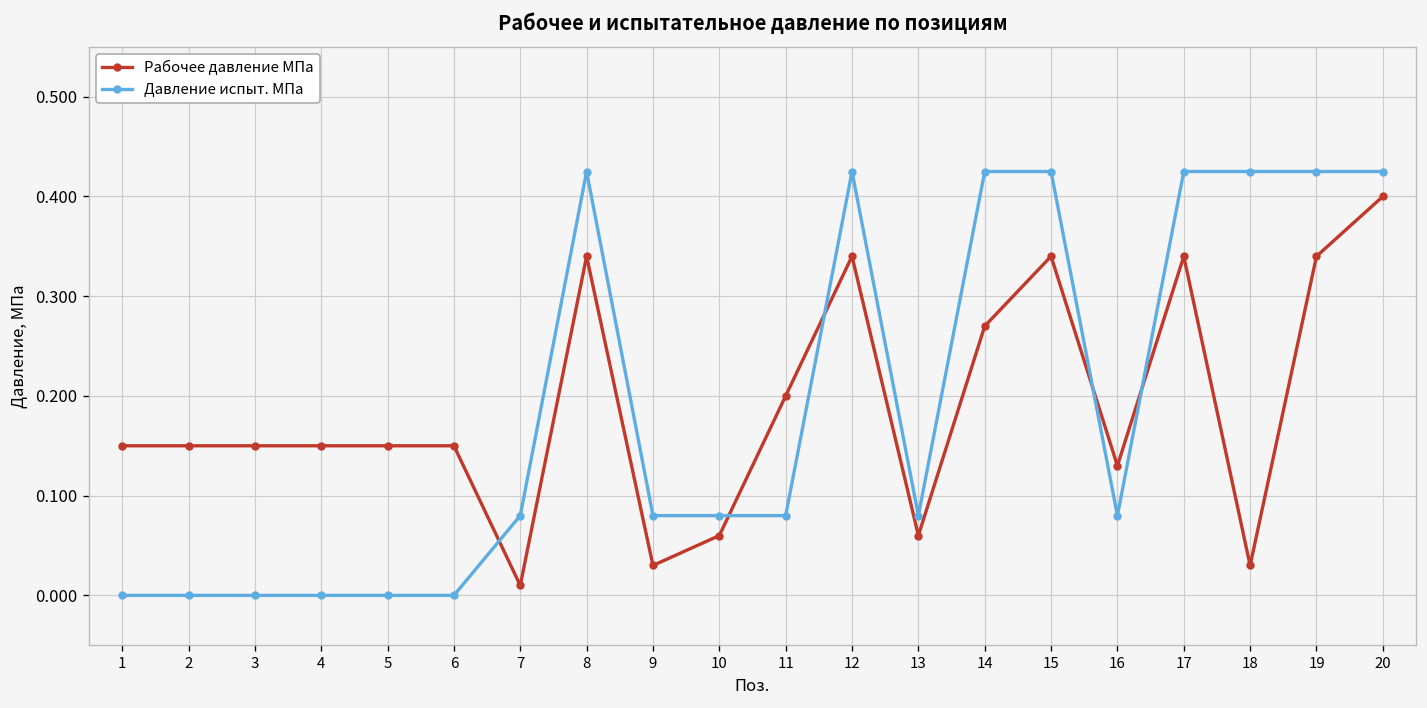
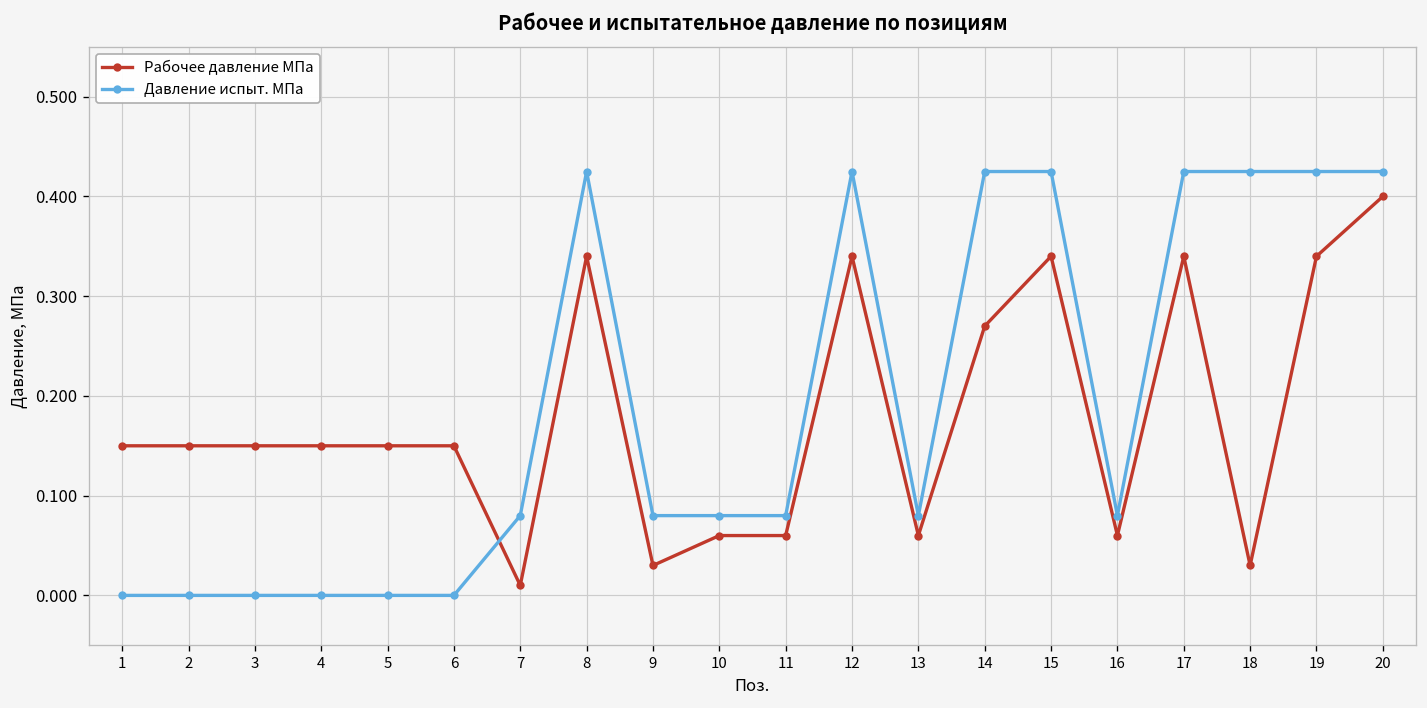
Рабочее давление МПа, 11: 0.20 -> 0.06
Рабочее давление МПа, 16: 0.13 -> 0.06
